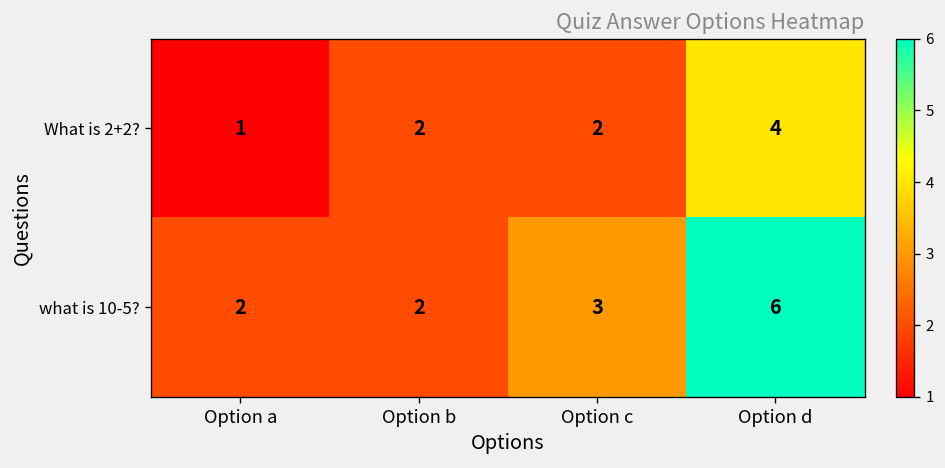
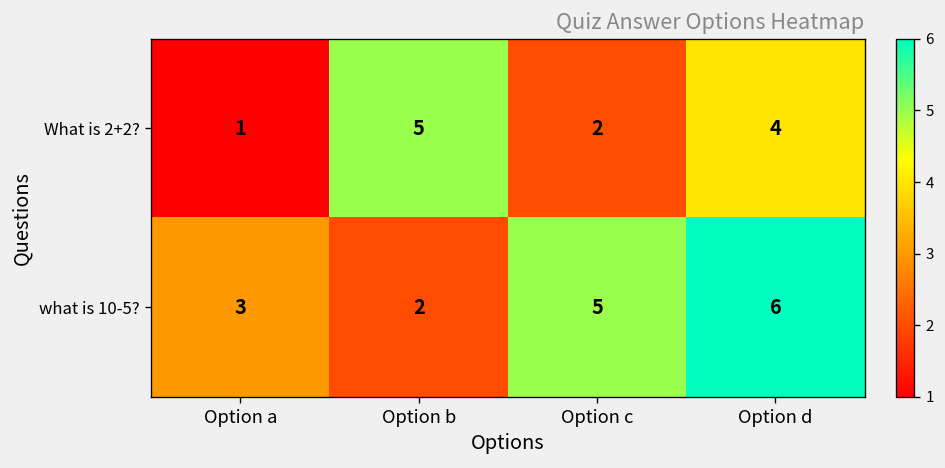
What is 2+2?, Option b: 2 -> 5
what is 10-5?, Option a: 2 -> 3
what is 10-5?, Option c: 3 -> 5
